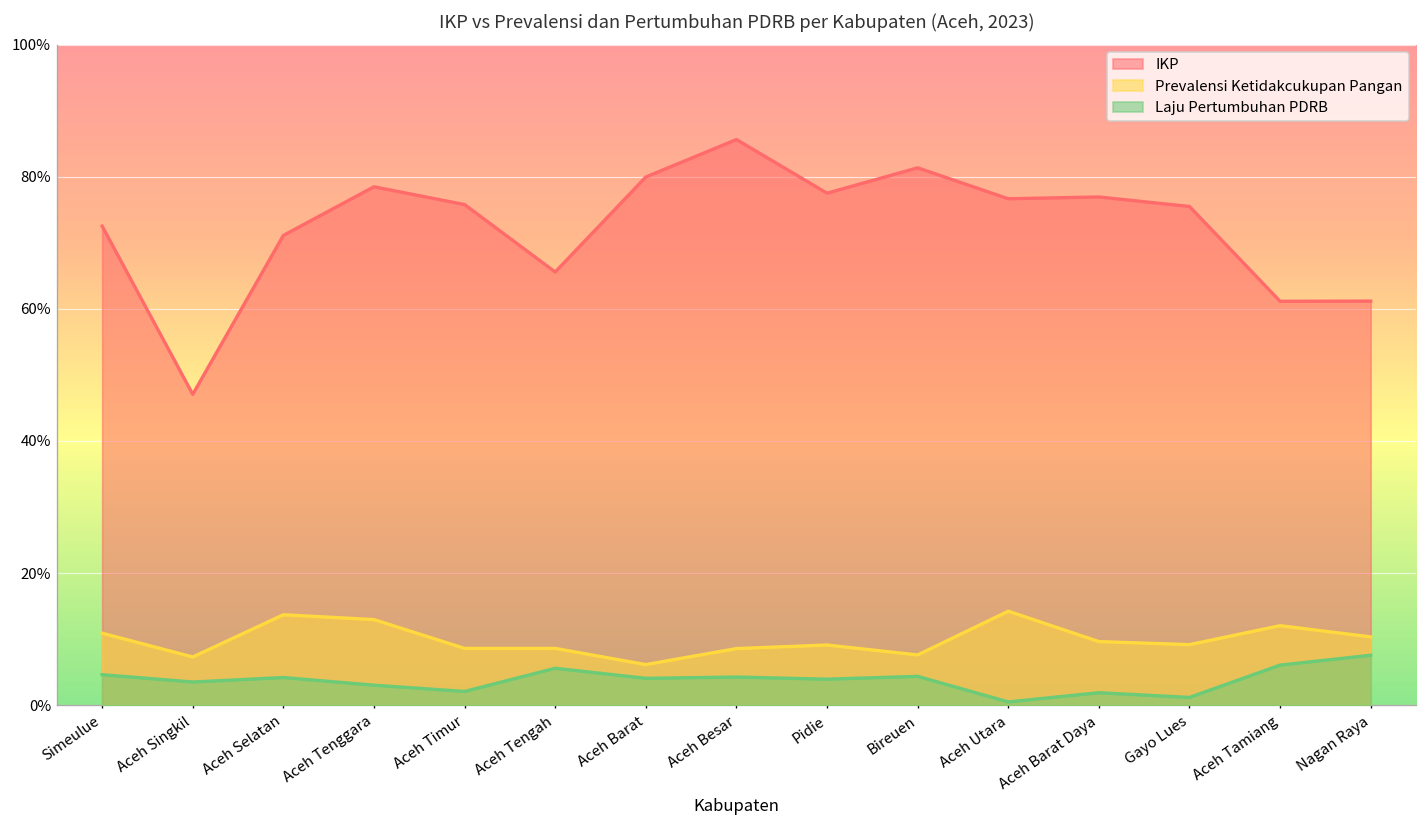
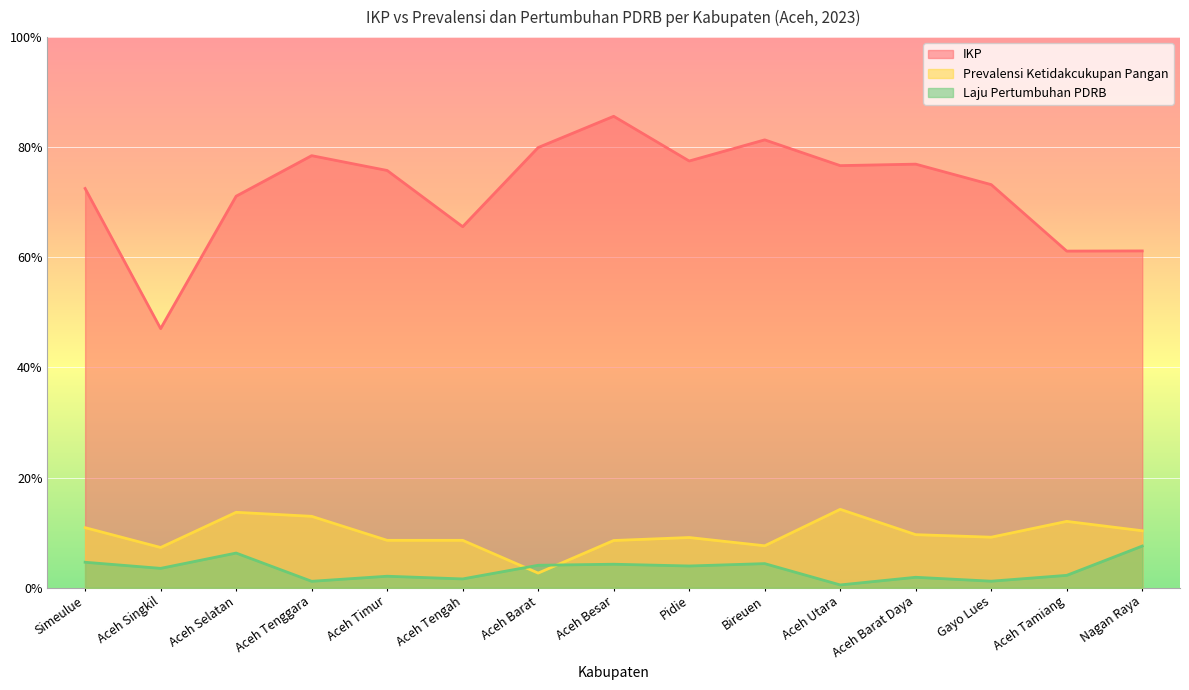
Laju Pertumbuhan PDRB, Aceh Selatan: 4% -> 6%
Laju Pertumbuhan PDRB, Aceh Tenggara: 3% -> 1%
Laju Pertumbuhan PDRB, Aceh Tengah: 6% -> 2%
Prevalensi Ketidakcukupan Pangan, Aceh Barat: 6% -> 3%
IKP, Gayo Lues: 75% -> 73%
Laju Pertumbuhan PDRB, Aceh Tamiang: 6% -> 2%
